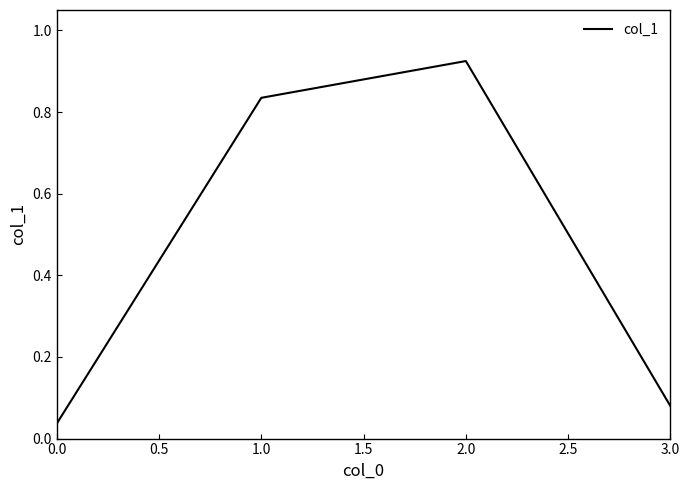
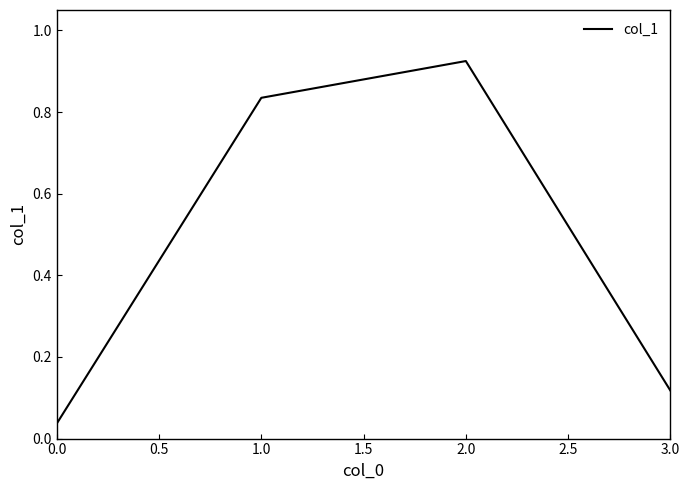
3.0: 0.08 -> 0.12
